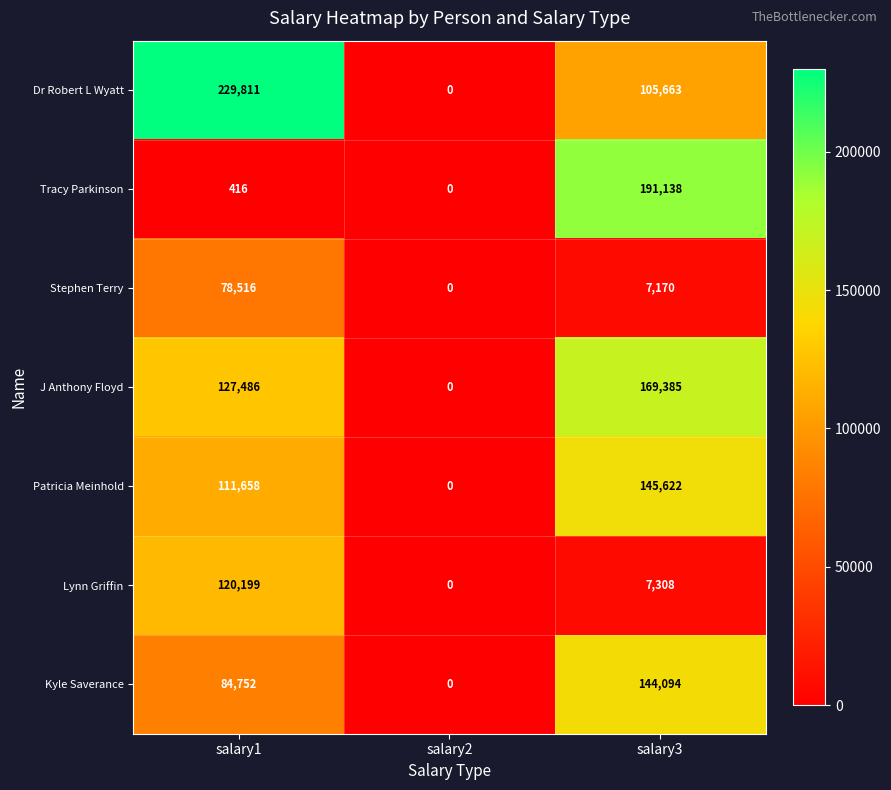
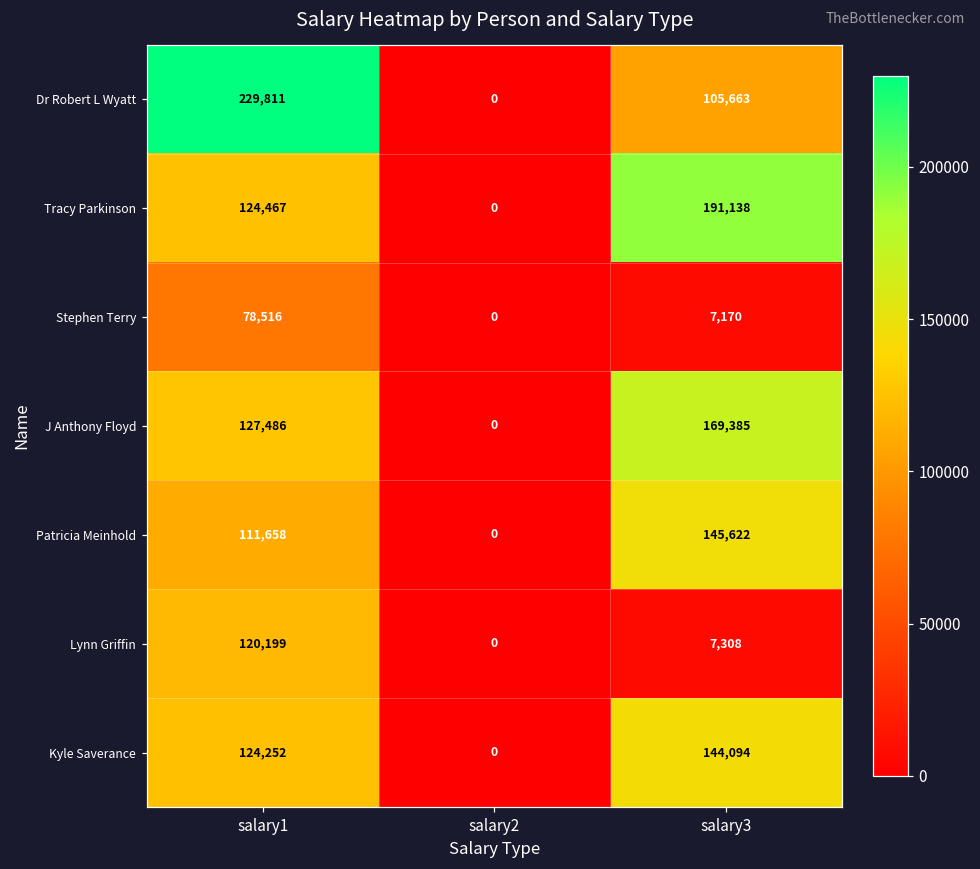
Tracy Parkinson, salary1: 416 -> 124,467
Kyle Saverance, salary1: 84,752 -> 124,252
